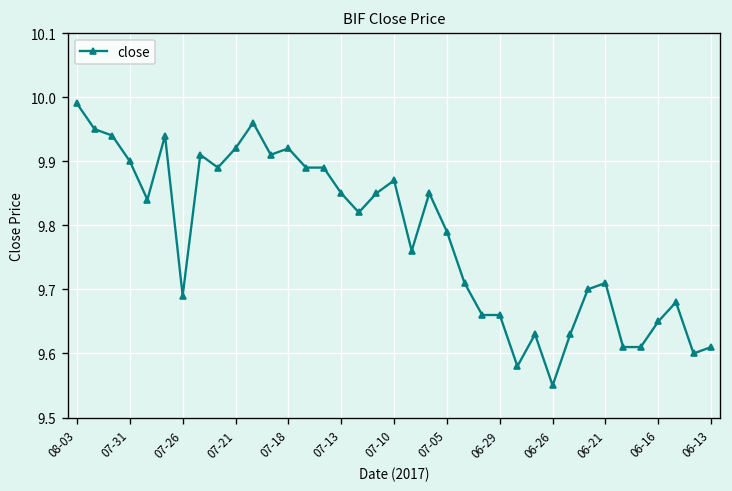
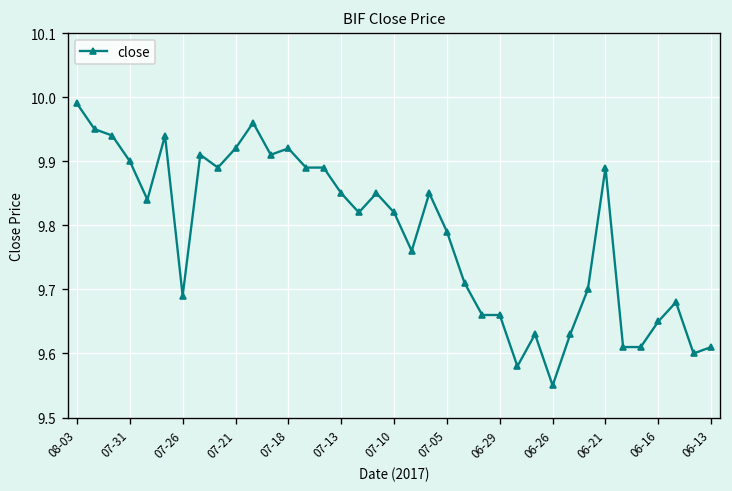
07-10: 9.87 -> 9.82
06-21: 9.71 -> 9.89
